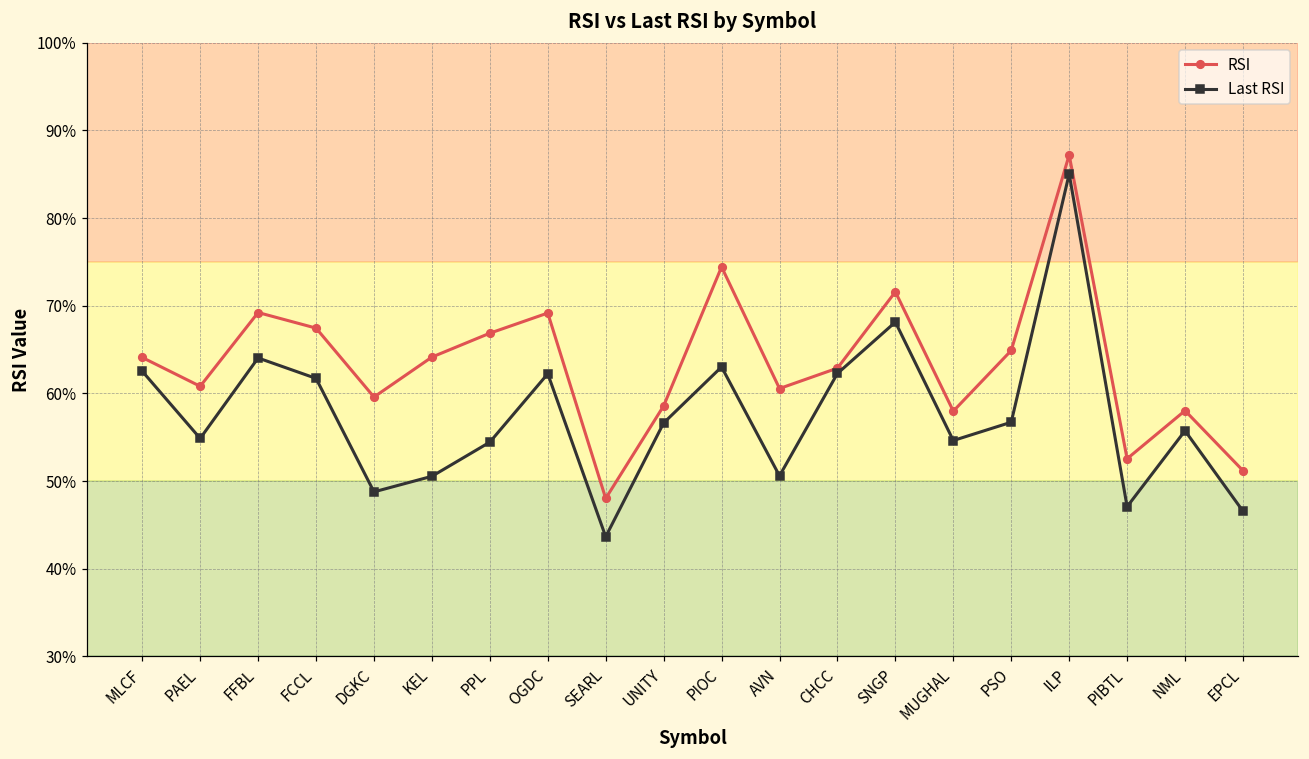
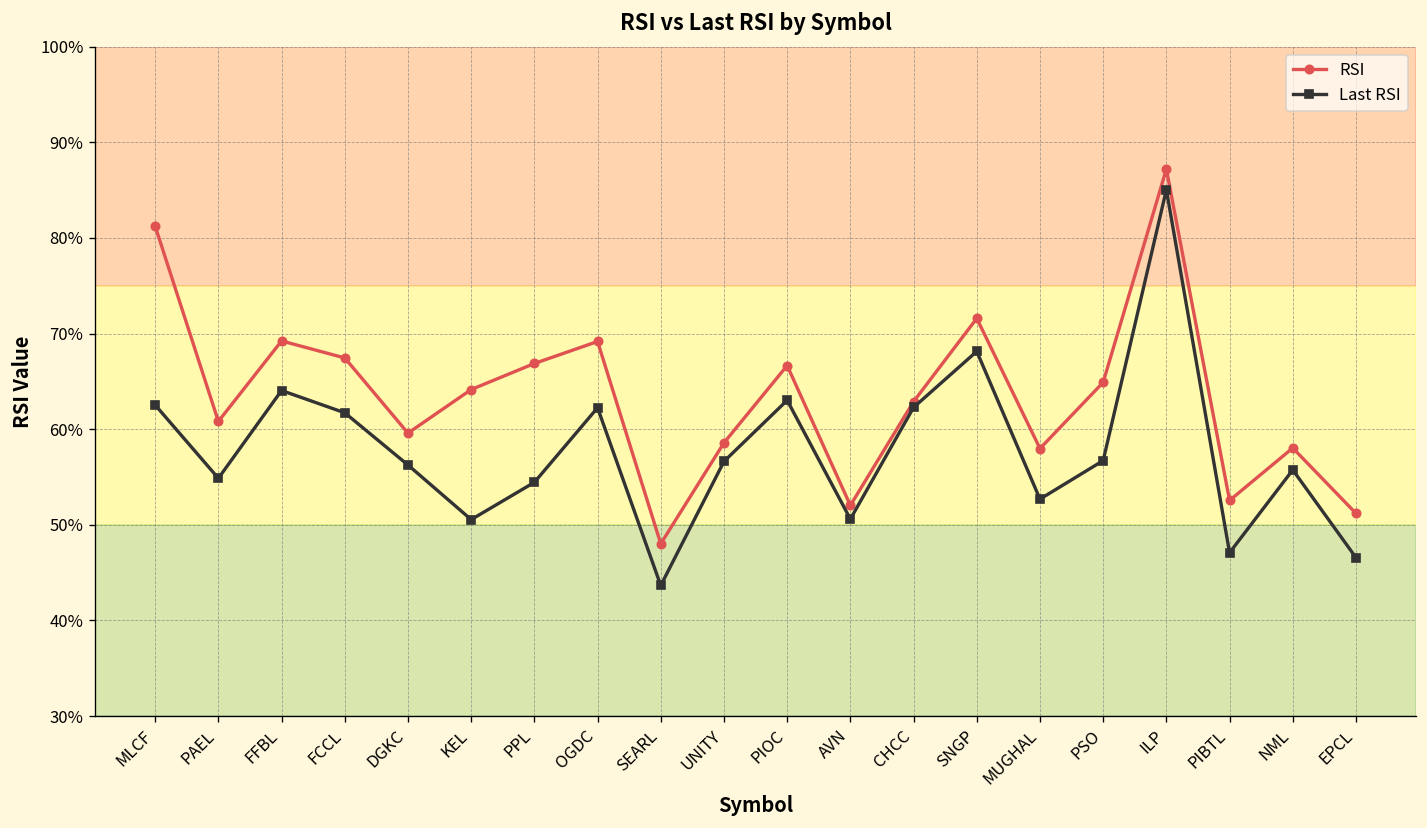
RSI, MLCF: 64% -> 81%
Last RSI, DGKC: 49% -> 56%
RSI, PIOC: 74% -> 67%
RSI, AVN: 61% -> 52%
Last RSI, MUGHAL: 55% -> 53%
